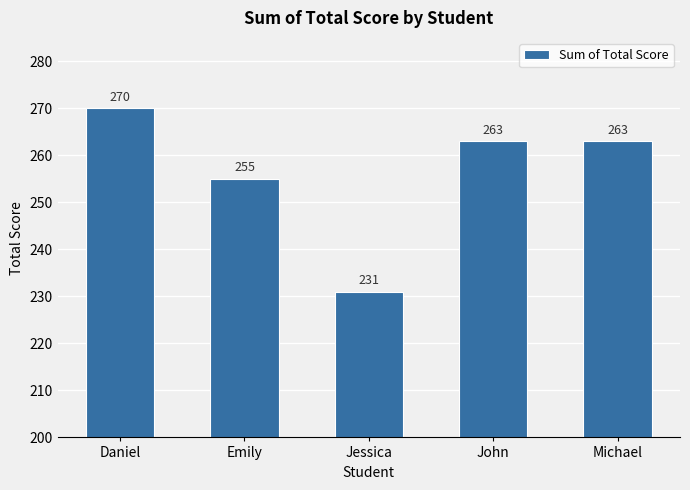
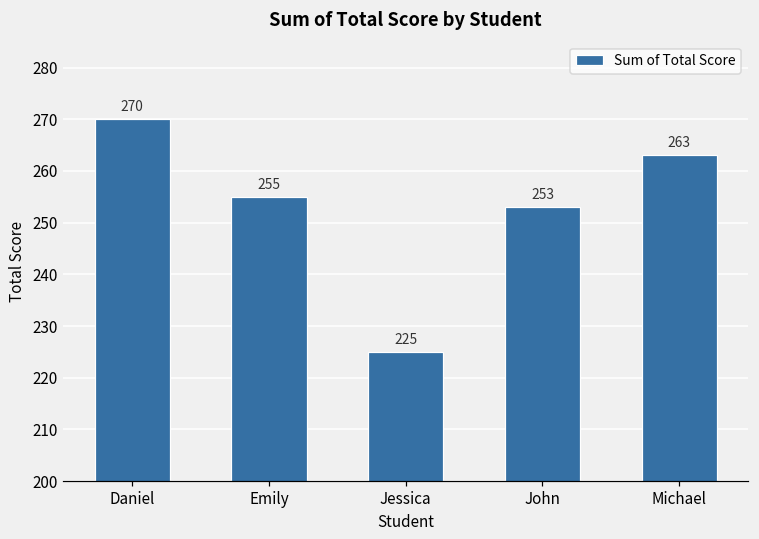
Jessica: 231 -> 225
John: 263 -> 253
